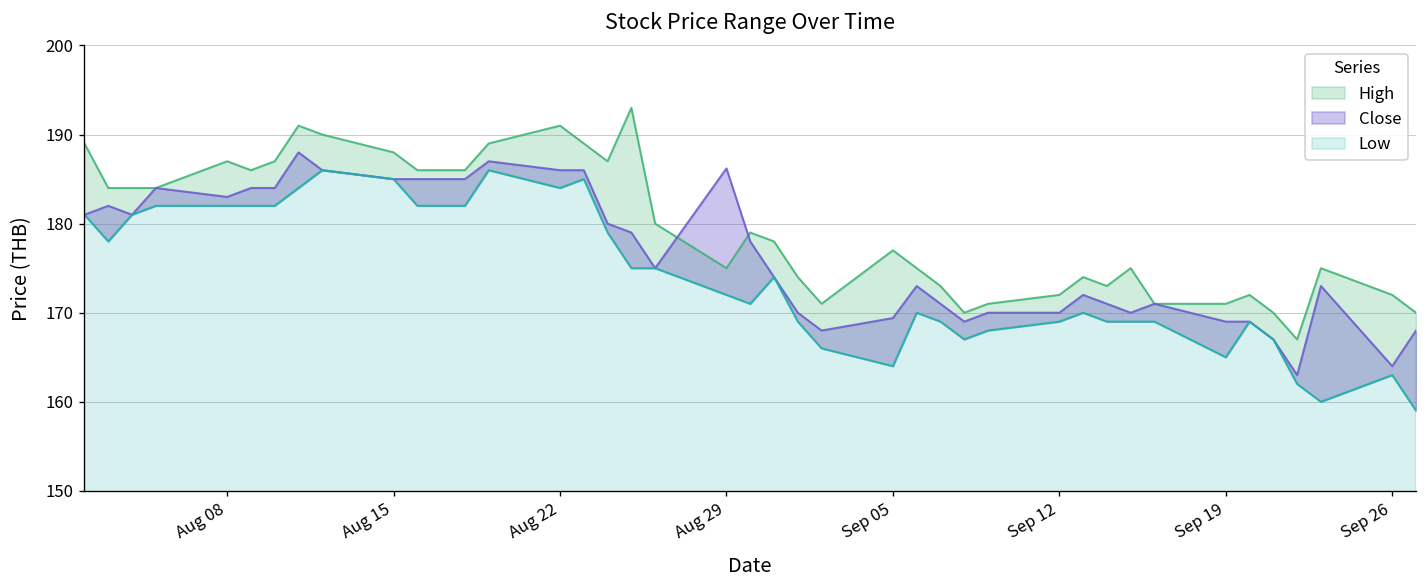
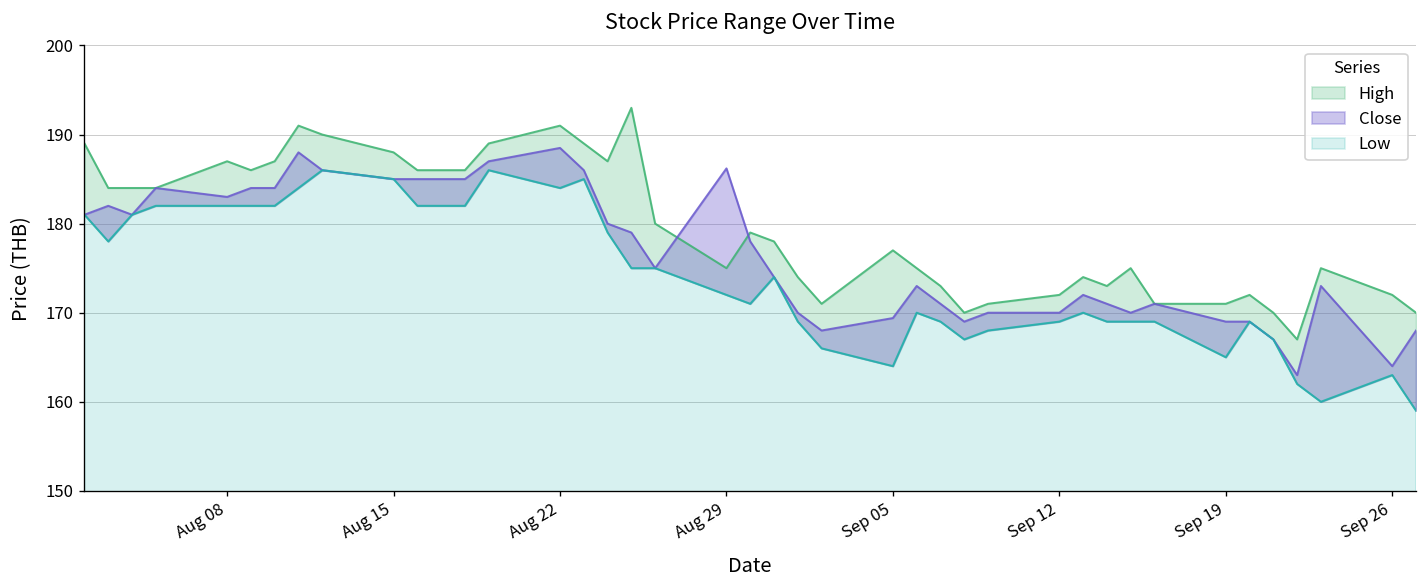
Close, Aug 22: 186 -> 189
